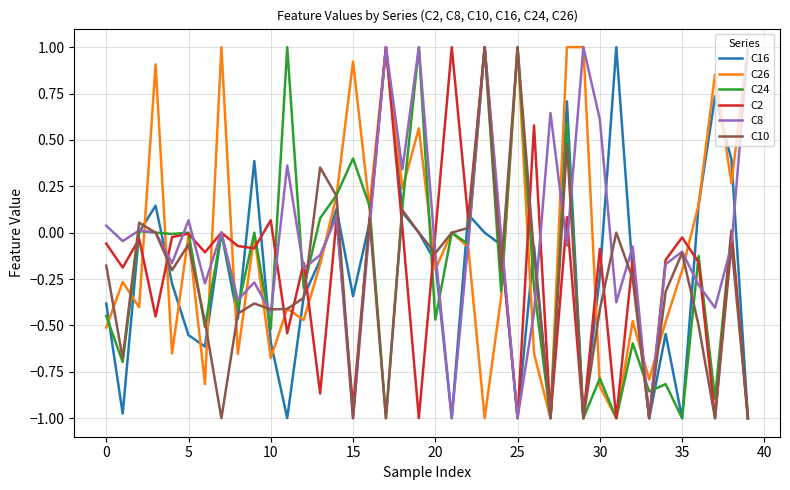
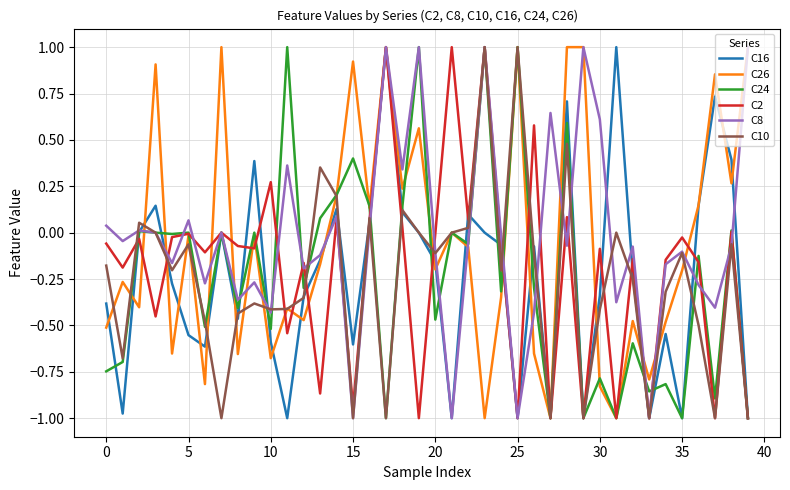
C24, 0: -0.45 -> -0.75
C2, 10: 0.07 -> 0.27
C16, 15: -0.34 -> -0.60
C16, 30: -0.23 -> -0.34
